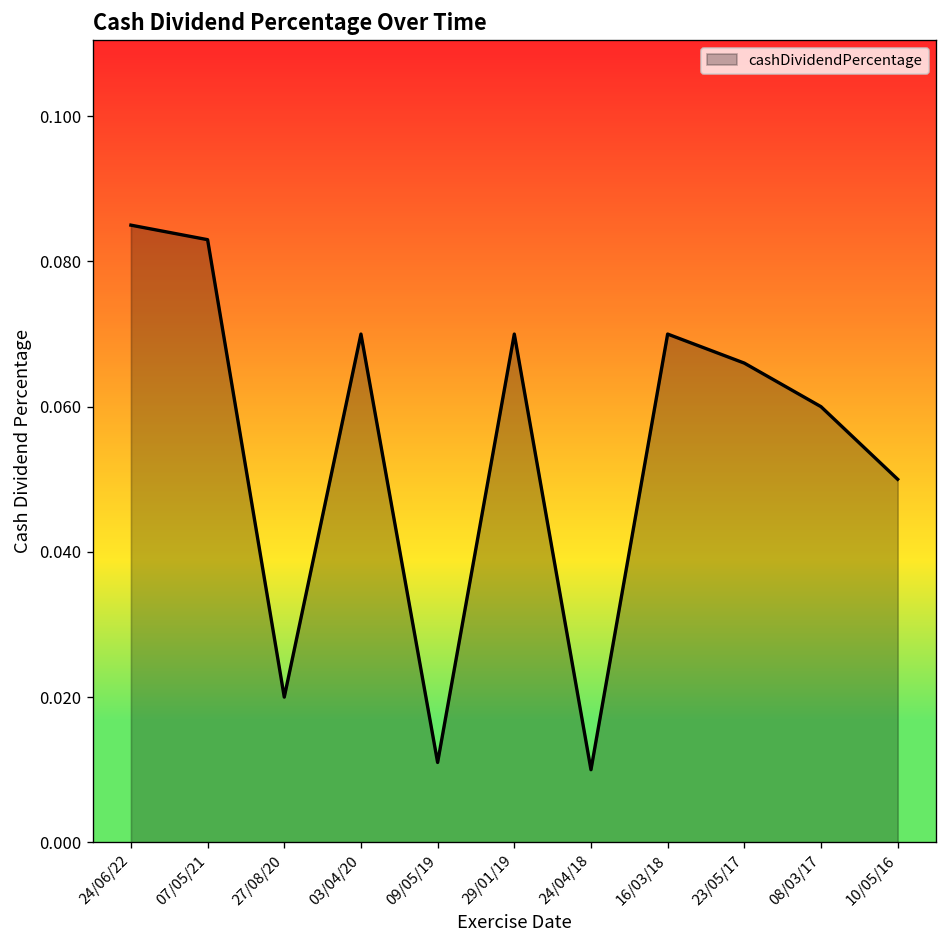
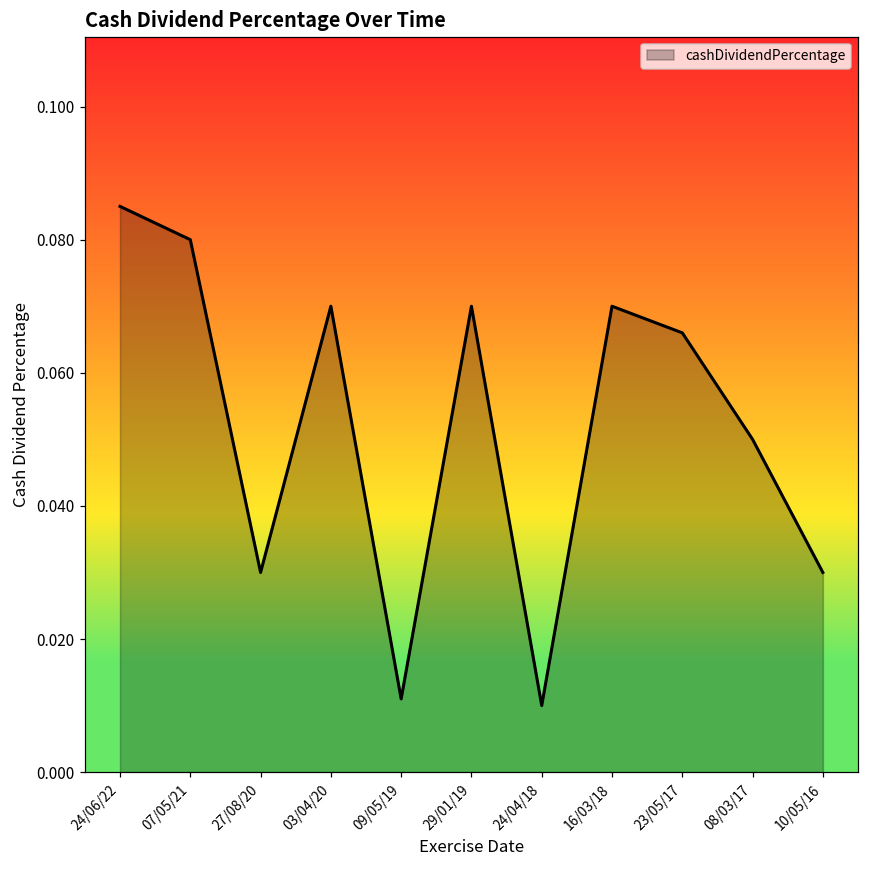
07/05/21: 0.083 -> 0.080
27/08/20: 0.02 -> 0.03
08/03/17: 0.06 -> 0.05
10/05/16: 0.05 -> 0.03
